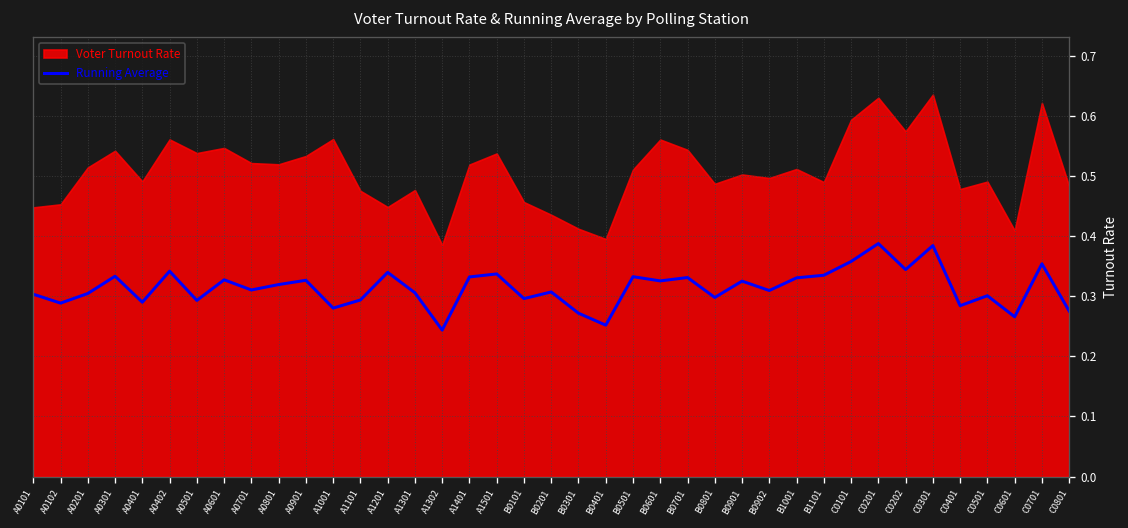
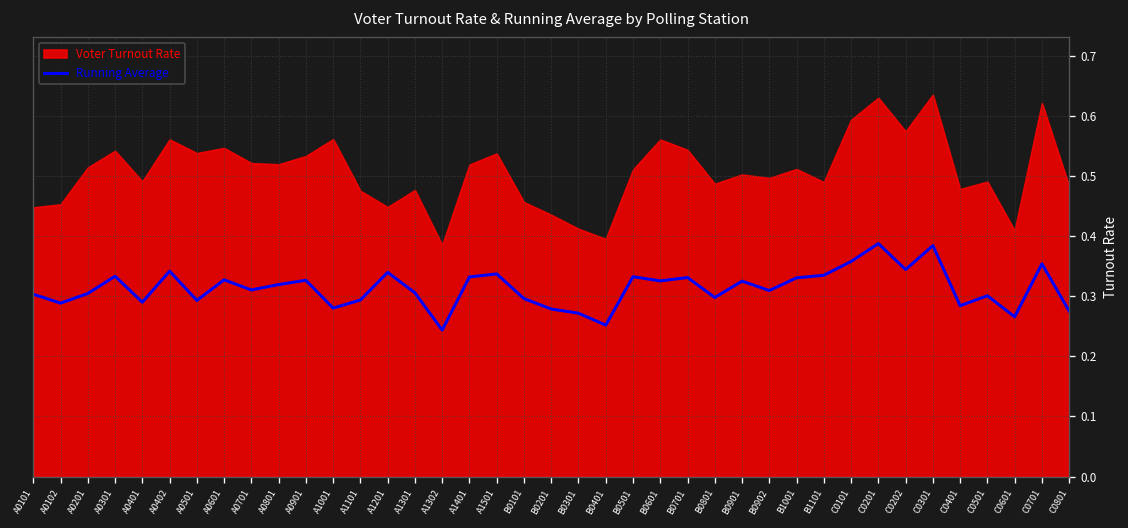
Running Average, B0201: 0.31 -> 0.28
